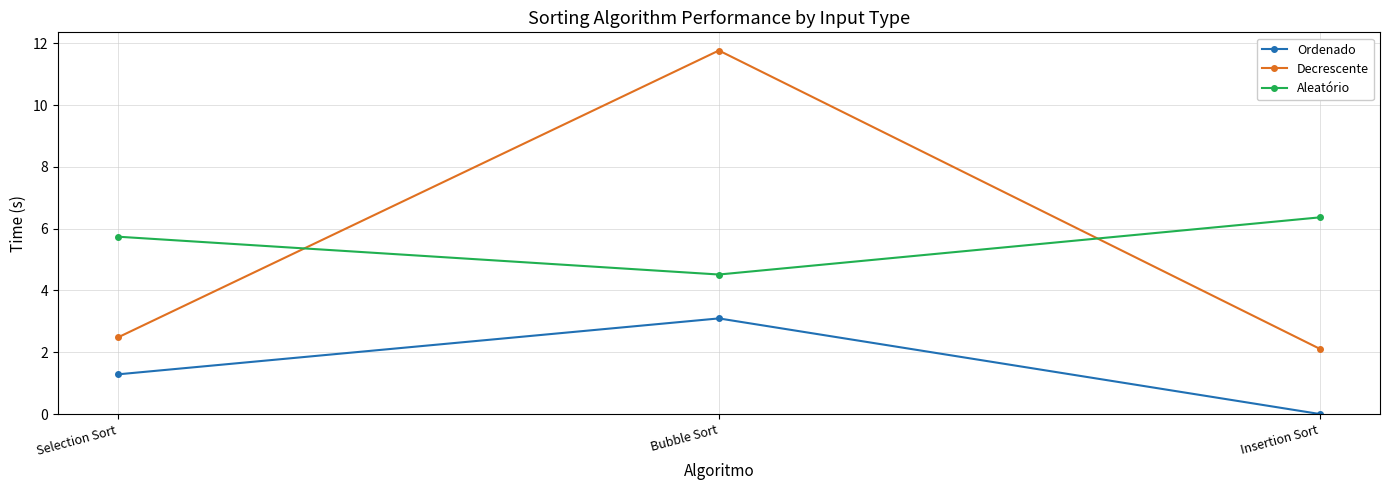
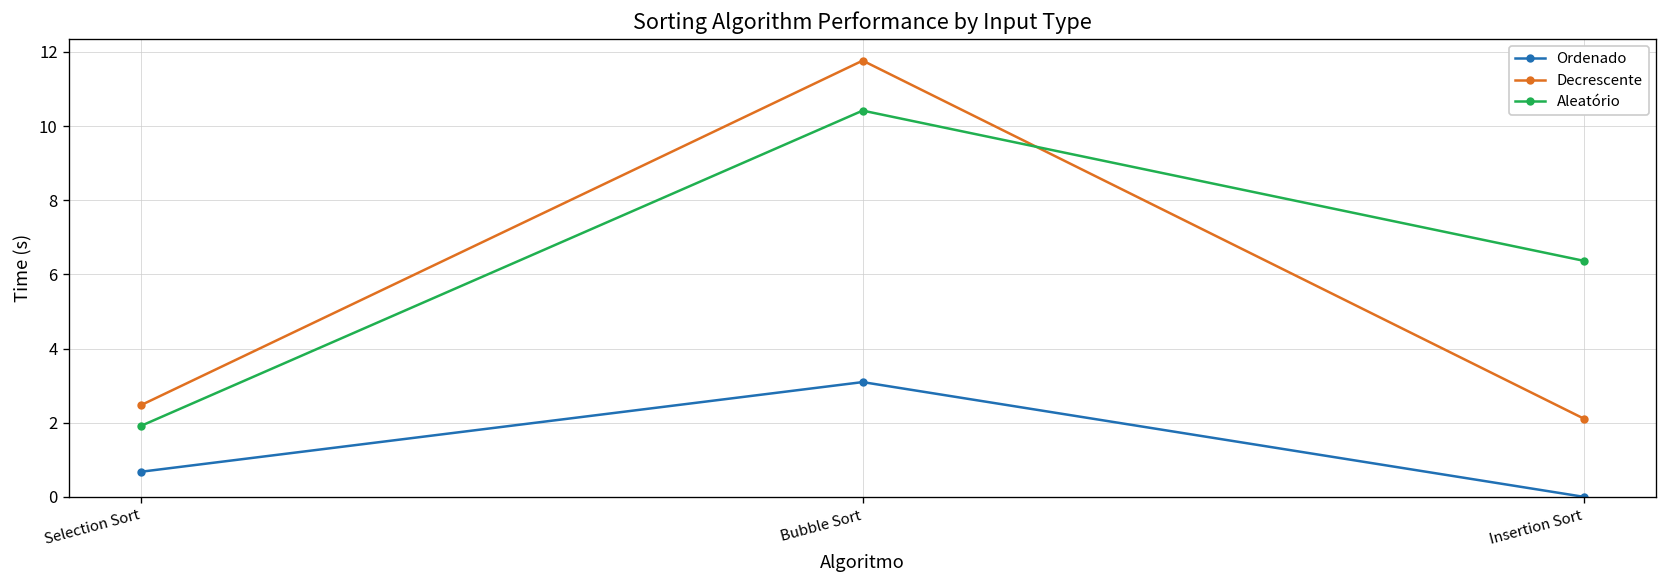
Ordenado, Selection Sort: 1.3 -> 0.7
Aleatório, Selection Sort: 5.7 -> 1.9
Aleatório, Bubble Sort: 4.5 -> 10.4
